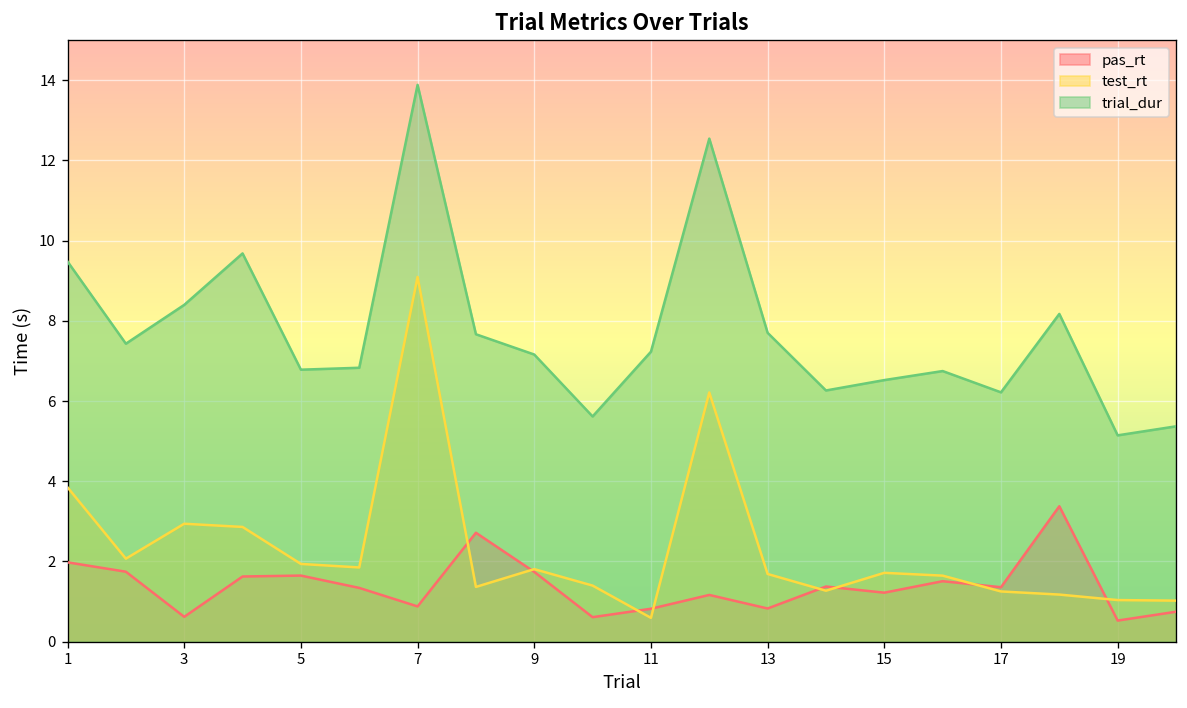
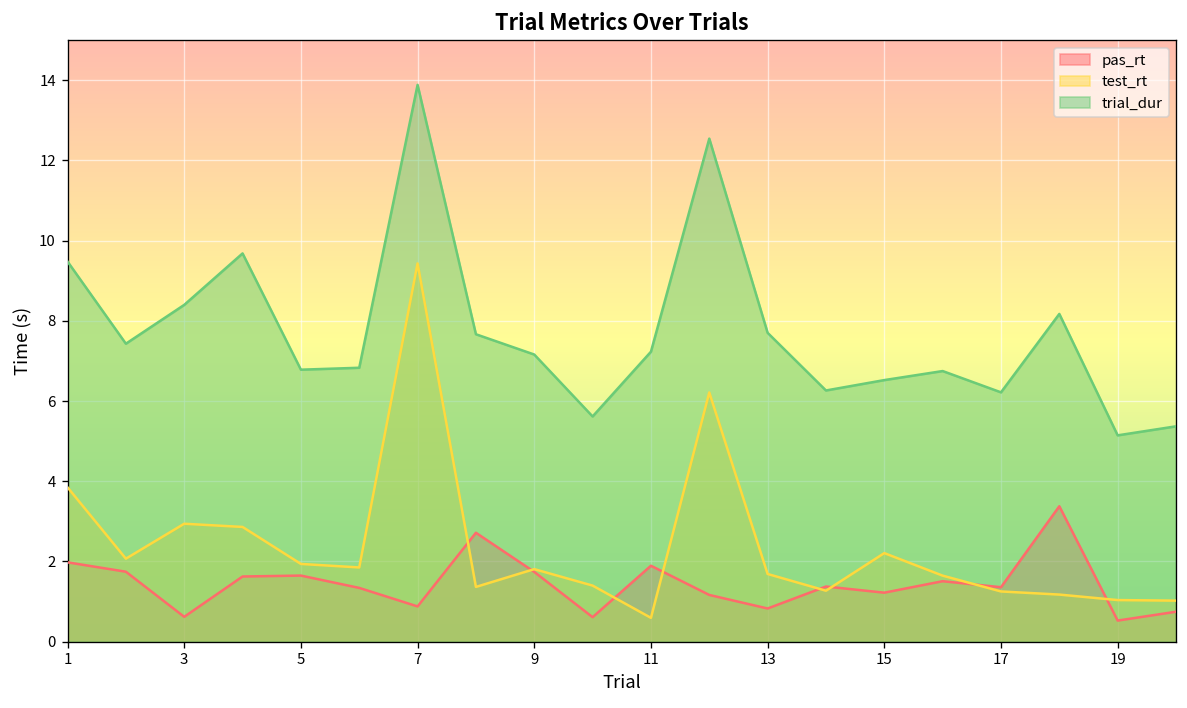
test_rt, 7: 9.1 -> 9.4
pas_rt, 11: 0.8 -> 1.9
test_rt, 15: 1.7 -> 2.2
